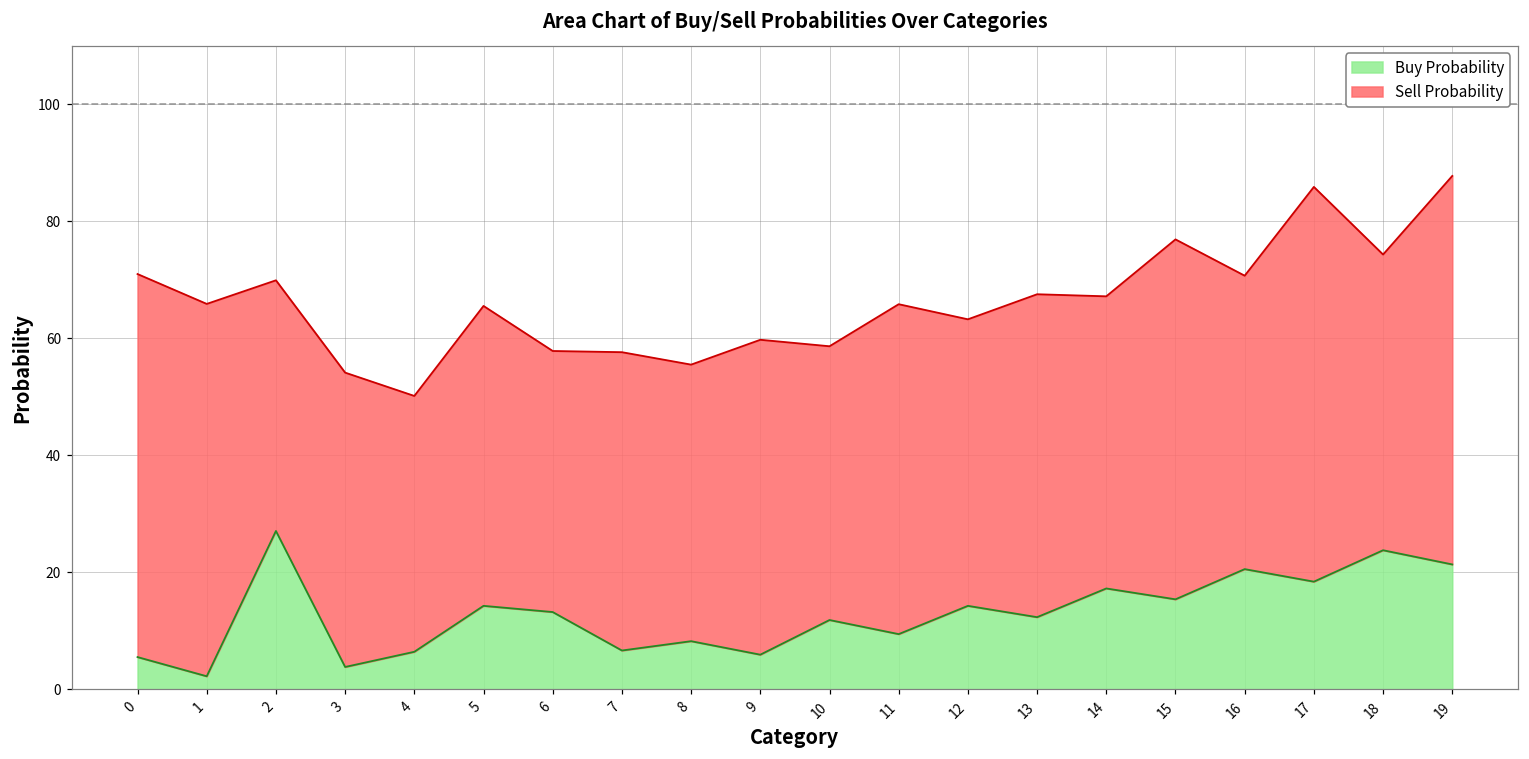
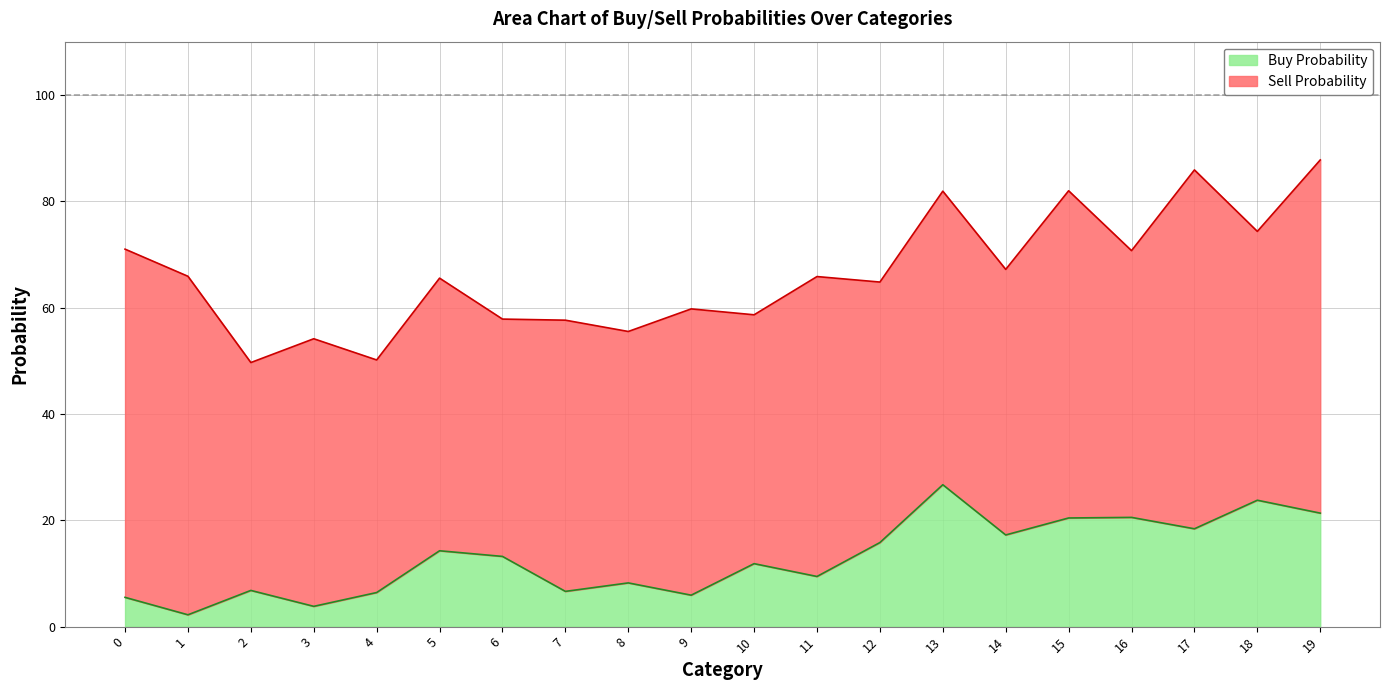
Buy Probability, 2: 27 -> 7
Buy Probability, 12: 14 -> 16
Buy Probability, 13: 12 -> 27
Buy Probability, 15: 15 -> 20
